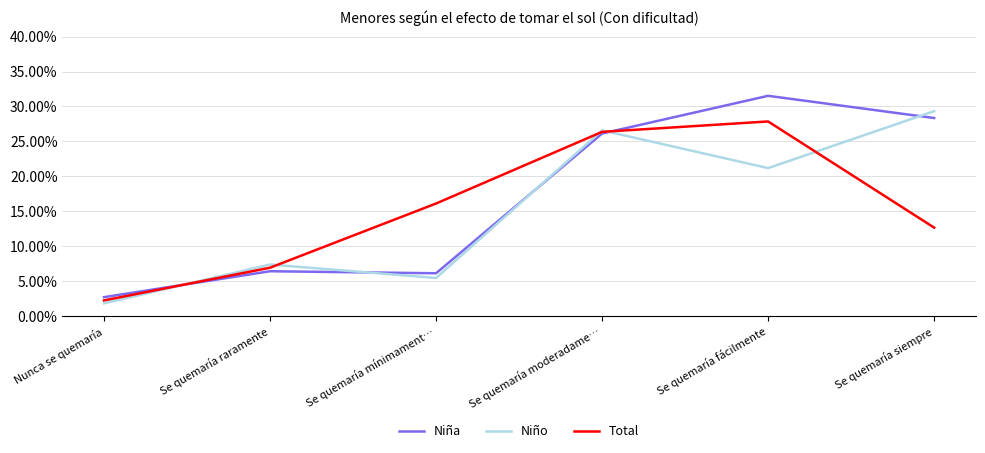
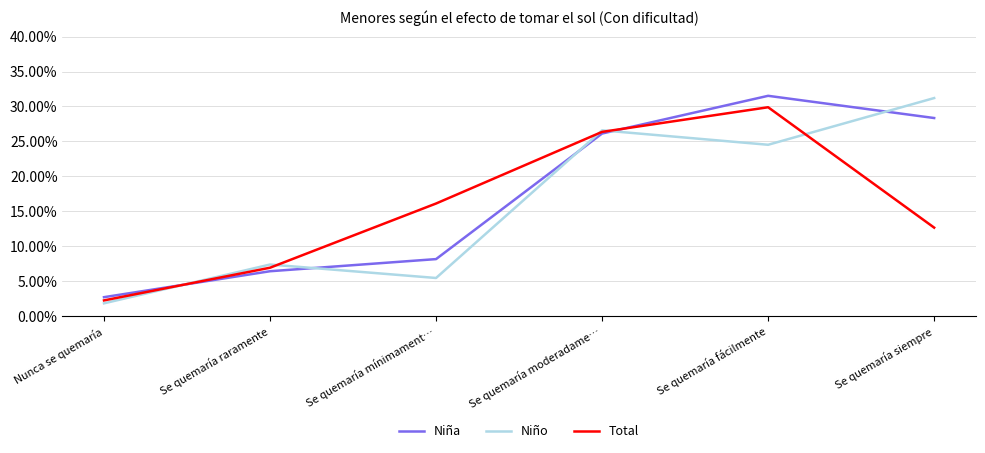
Niña, Se quemaría mínimament…: 6% -> 8%
Niño, Se quemaría fácilmente: 21% -> 25%
Total, Se quemaría fácilmente: 28% -> 30%
Niño, Se quemaría siempre: 29% -> 31%
